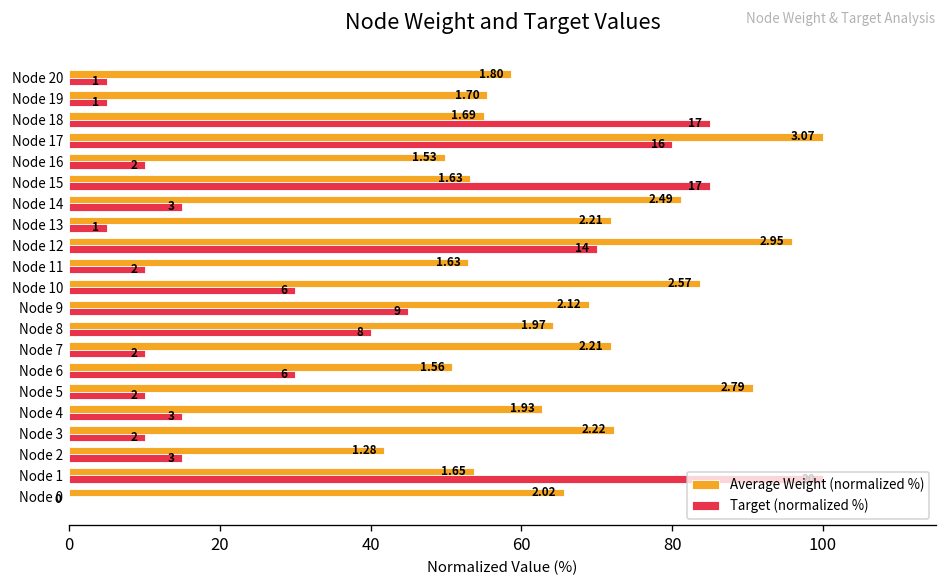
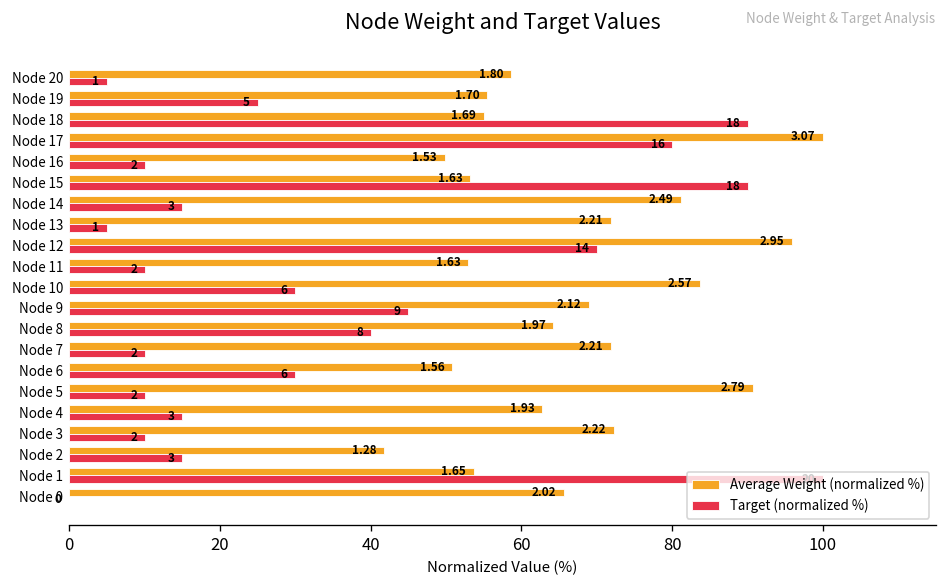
Target (normalized %), Node 19: 1 -> 5
Target (normalized %), Node 18: 17 -> 18
Target (normalized %), Node 15: 17 -> 18
